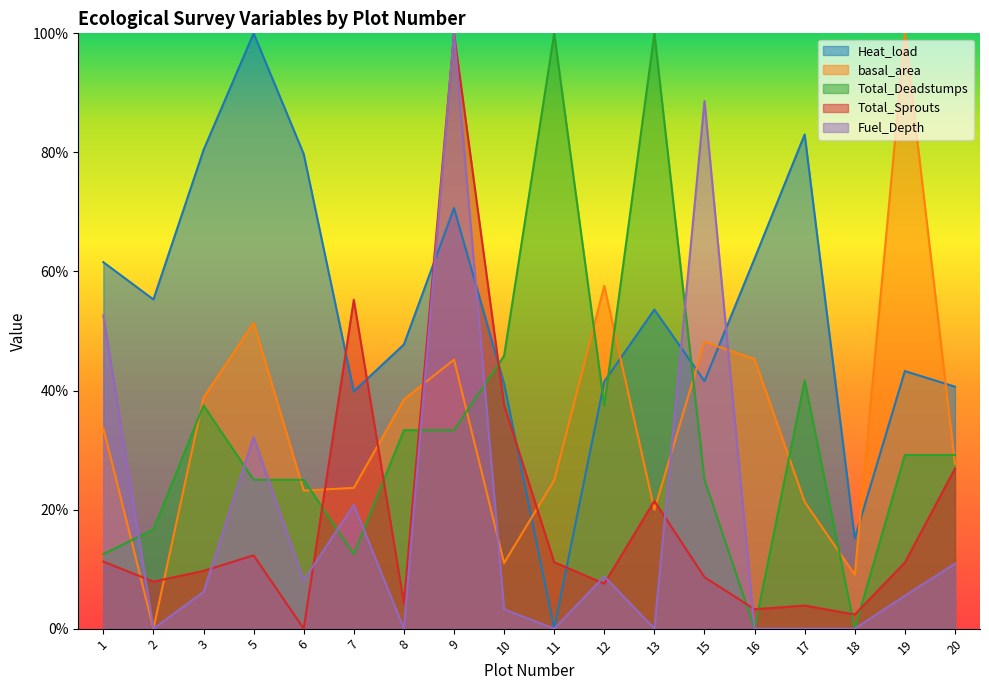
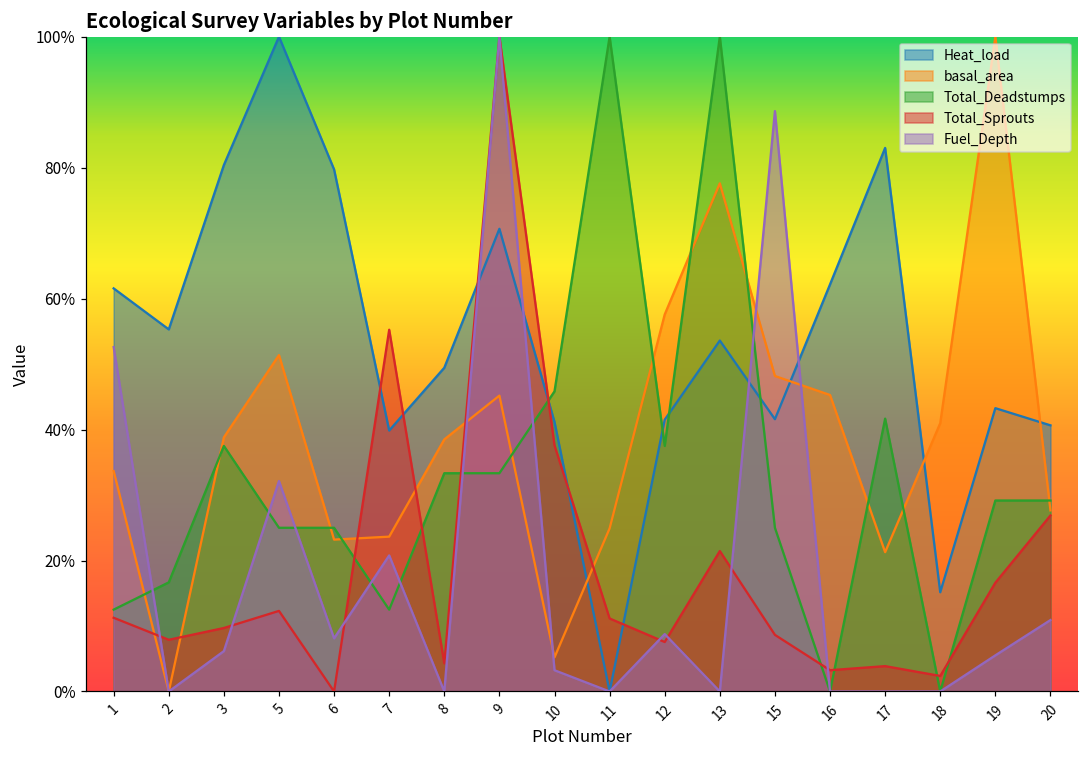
Heat_load, 8: 48% -> 49%
basal_area, 10: 11% -> 5%
basal_area, 13: 20% -> 78%
basal_area, 18: 9% -> 41%
Total_Sprouts, 19: 11% -> 17%
